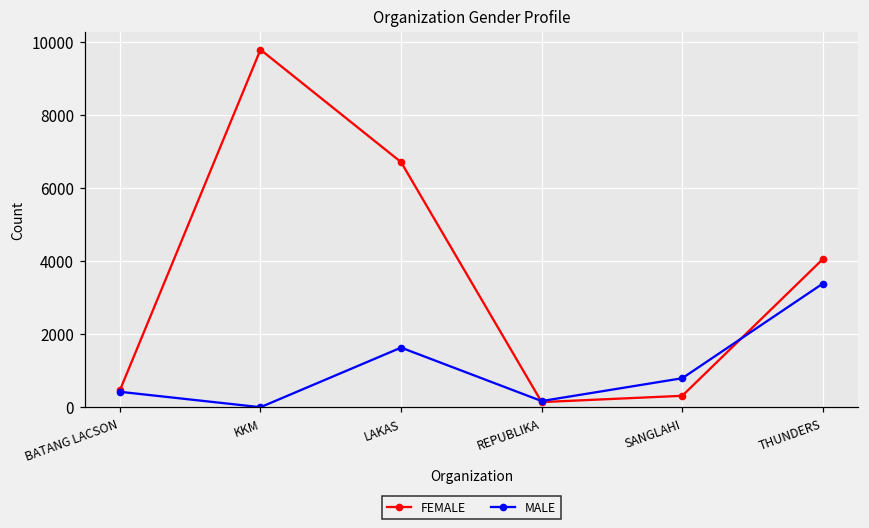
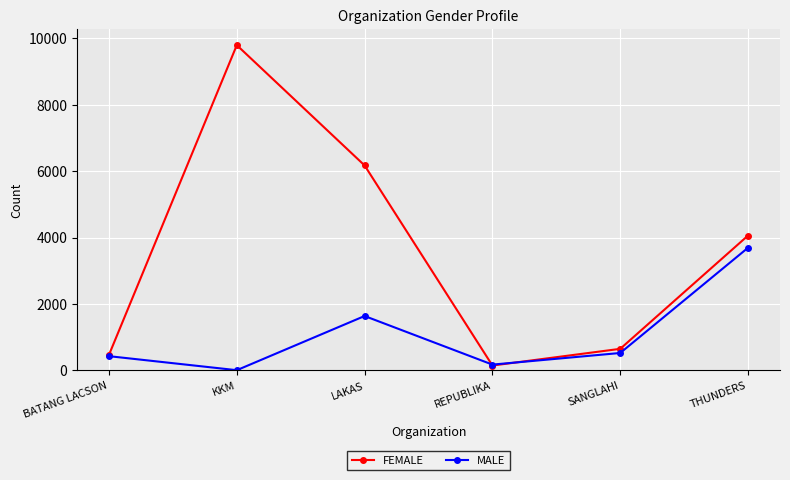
FEMALE, LAKAS: 6700 -> 6200
FEMALE, SANGLAHI: 300 -> 700
MALE, SANGLAHI: 800 -> 500
MALE, THUNDERS: 3400 -> 3700
